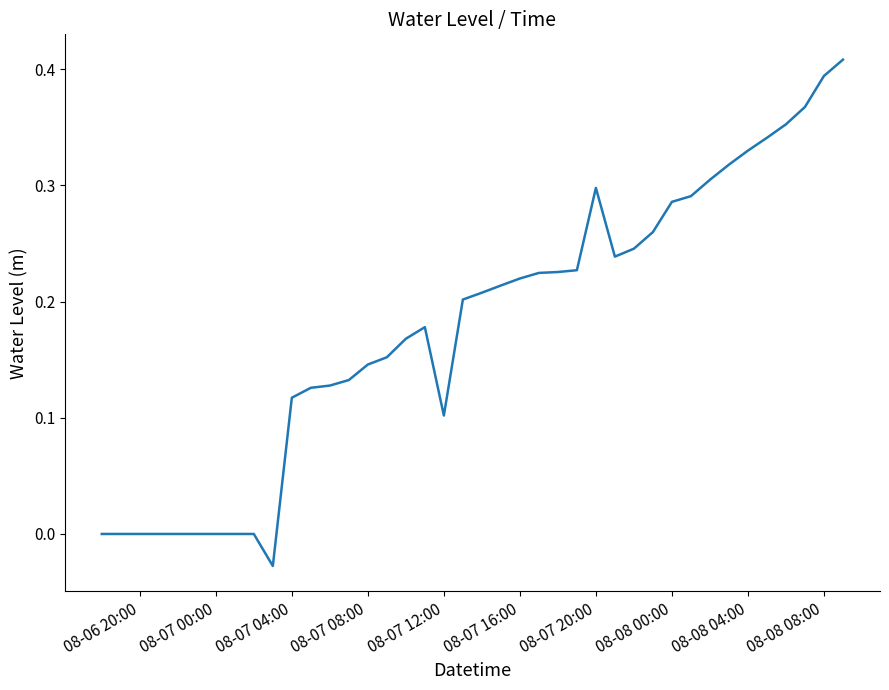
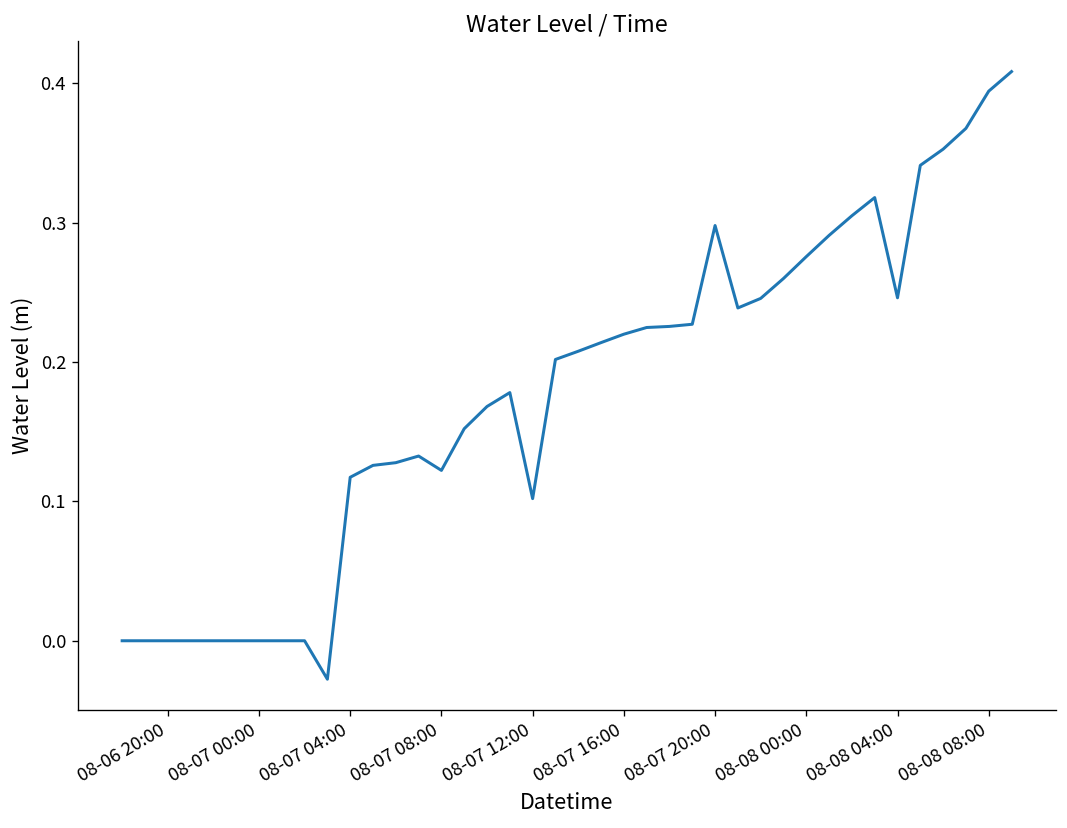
08-07 08:00: 0.146 -> 0.122
08-08 00:00: 0.286 -> 0.276
08-08 04:00: 0.330 -> 0.246
